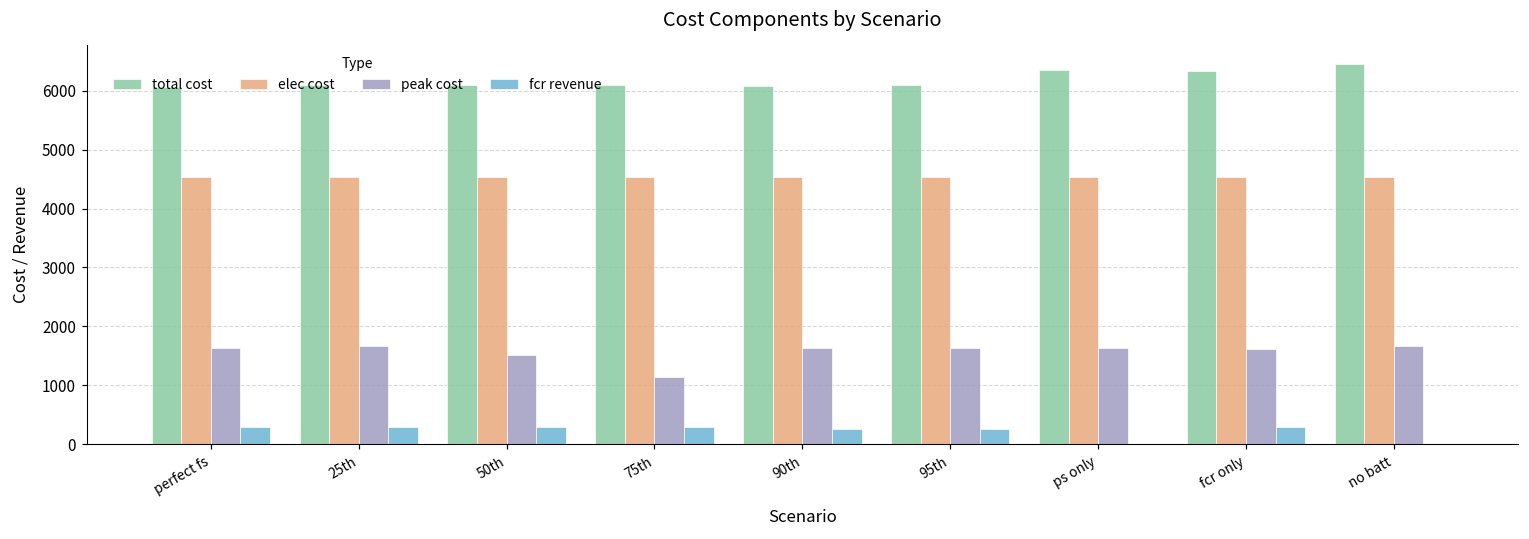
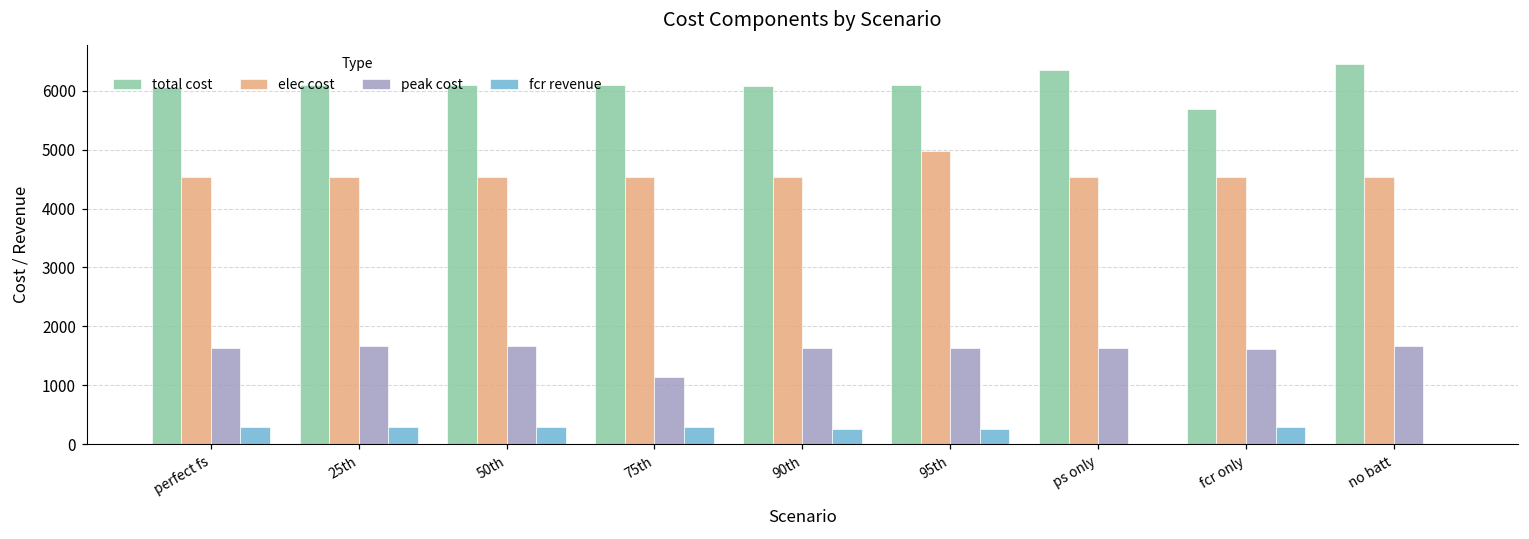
peak cost, 50th: 1500 -> 1700
elec cost, 95th: 4500 -> 5000
total cost, fcr only: 6300 -> 5700
